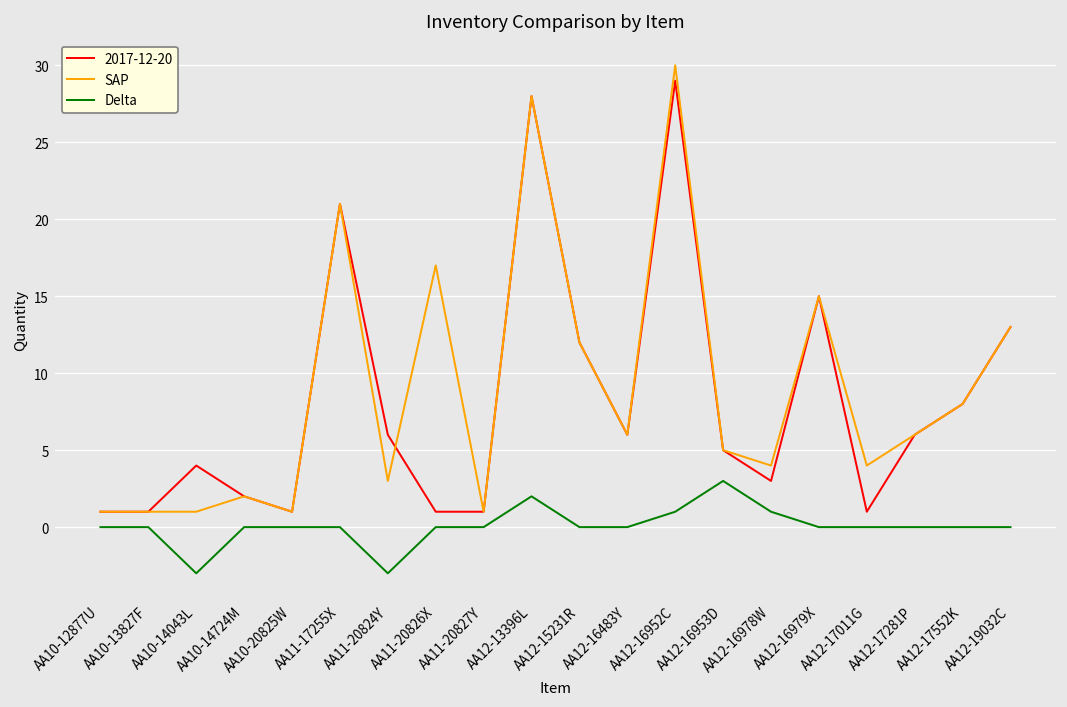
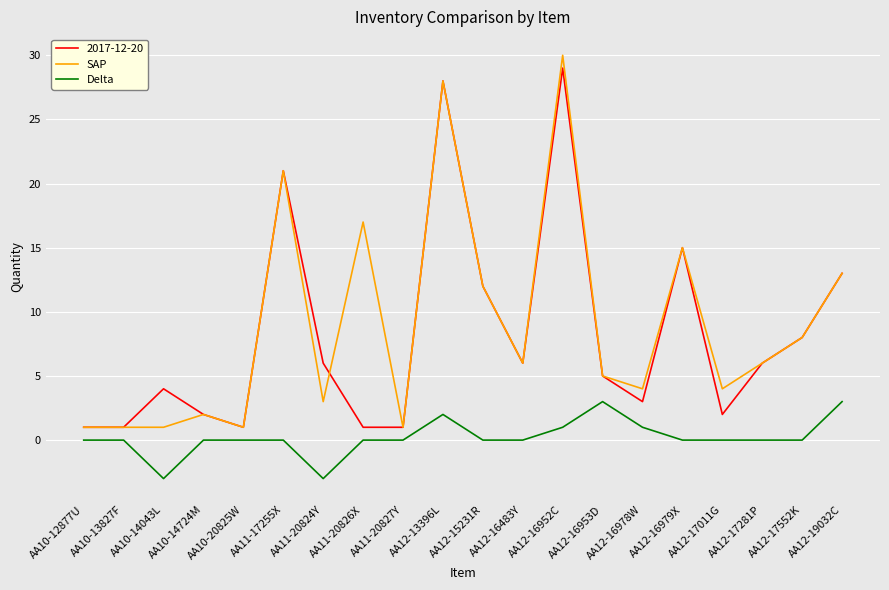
2017-12-20, AA12-17011G: 1 -> 2
Delta, AA12-19032C: 0 -> 3
